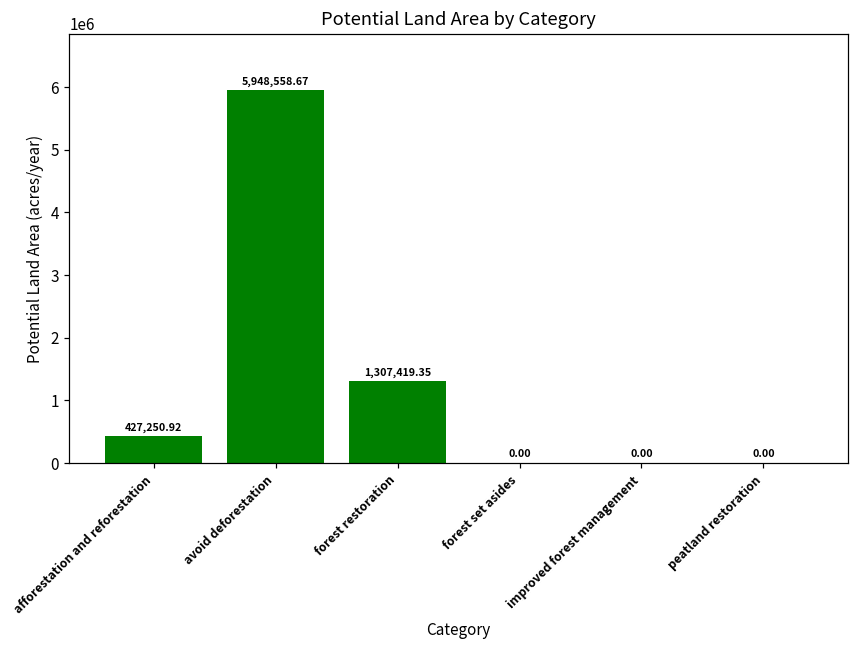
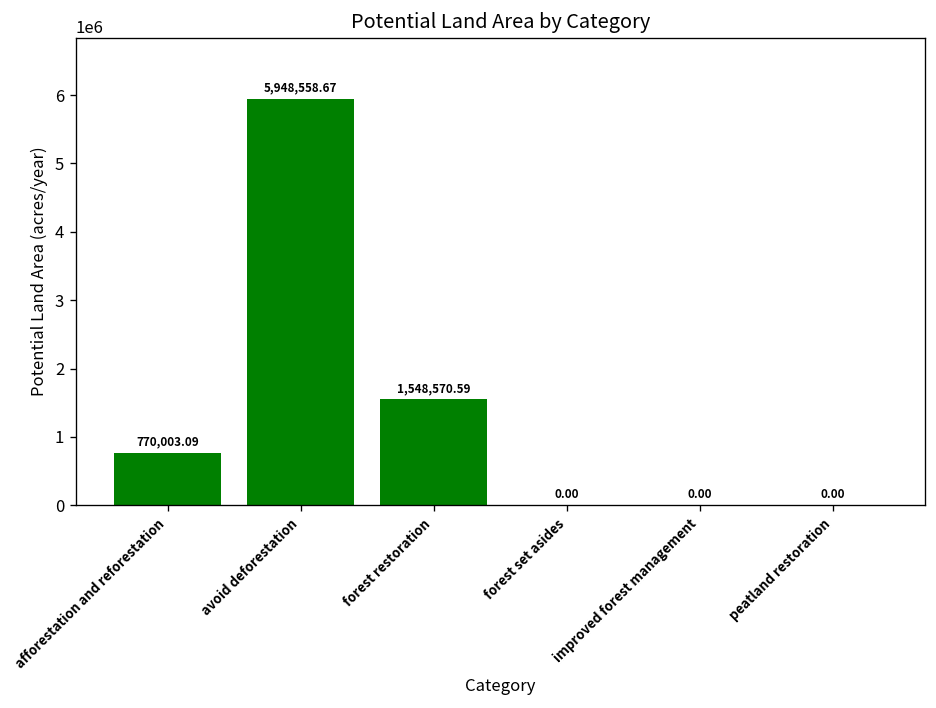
afforestation and reforestation: 427,250.92 -> 770,003.09
forest restoration: 1,307,419.35 -> 1,548,570.59
